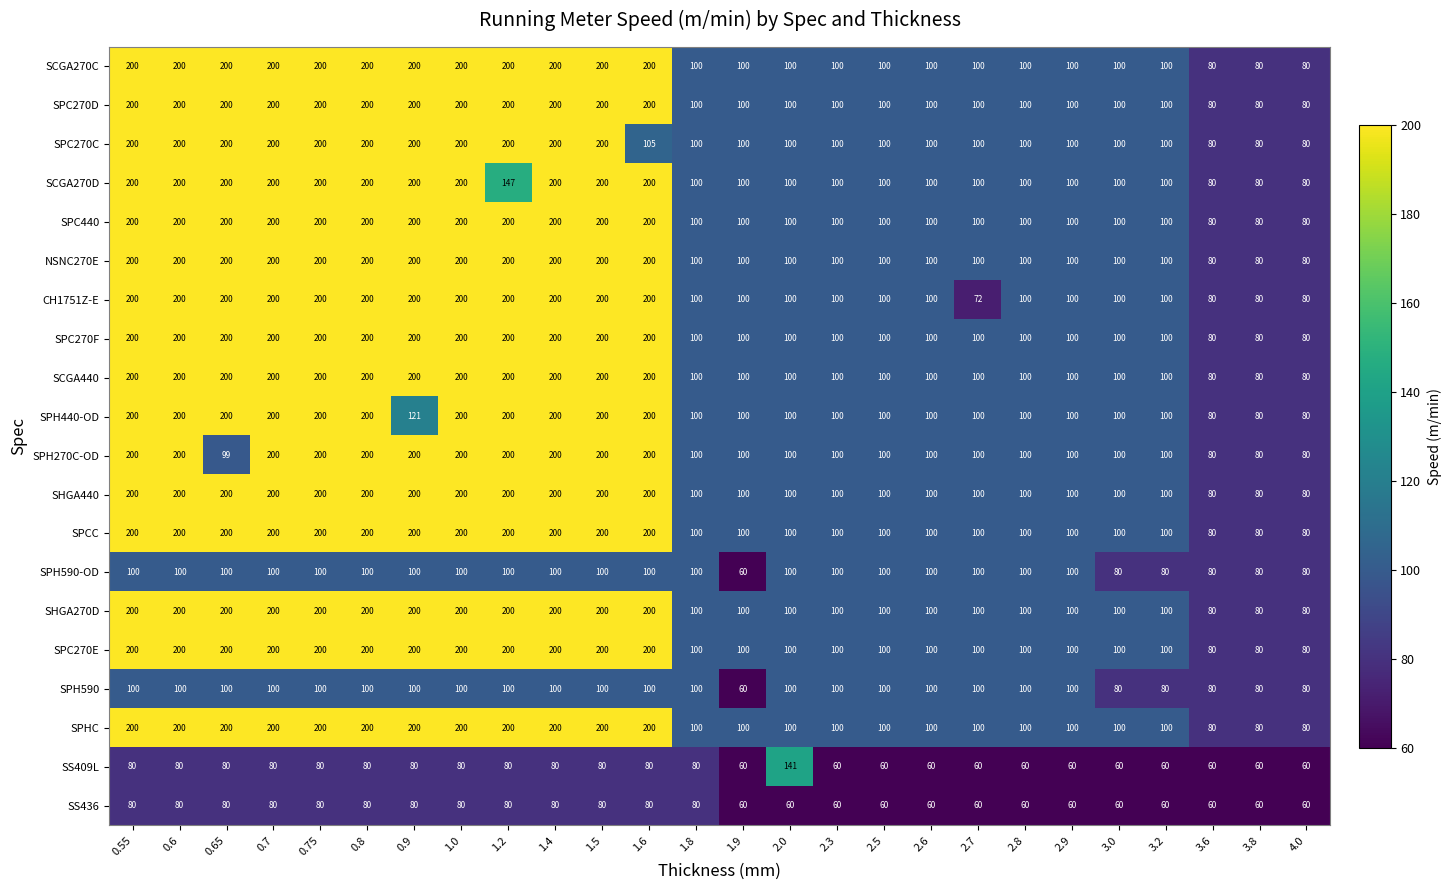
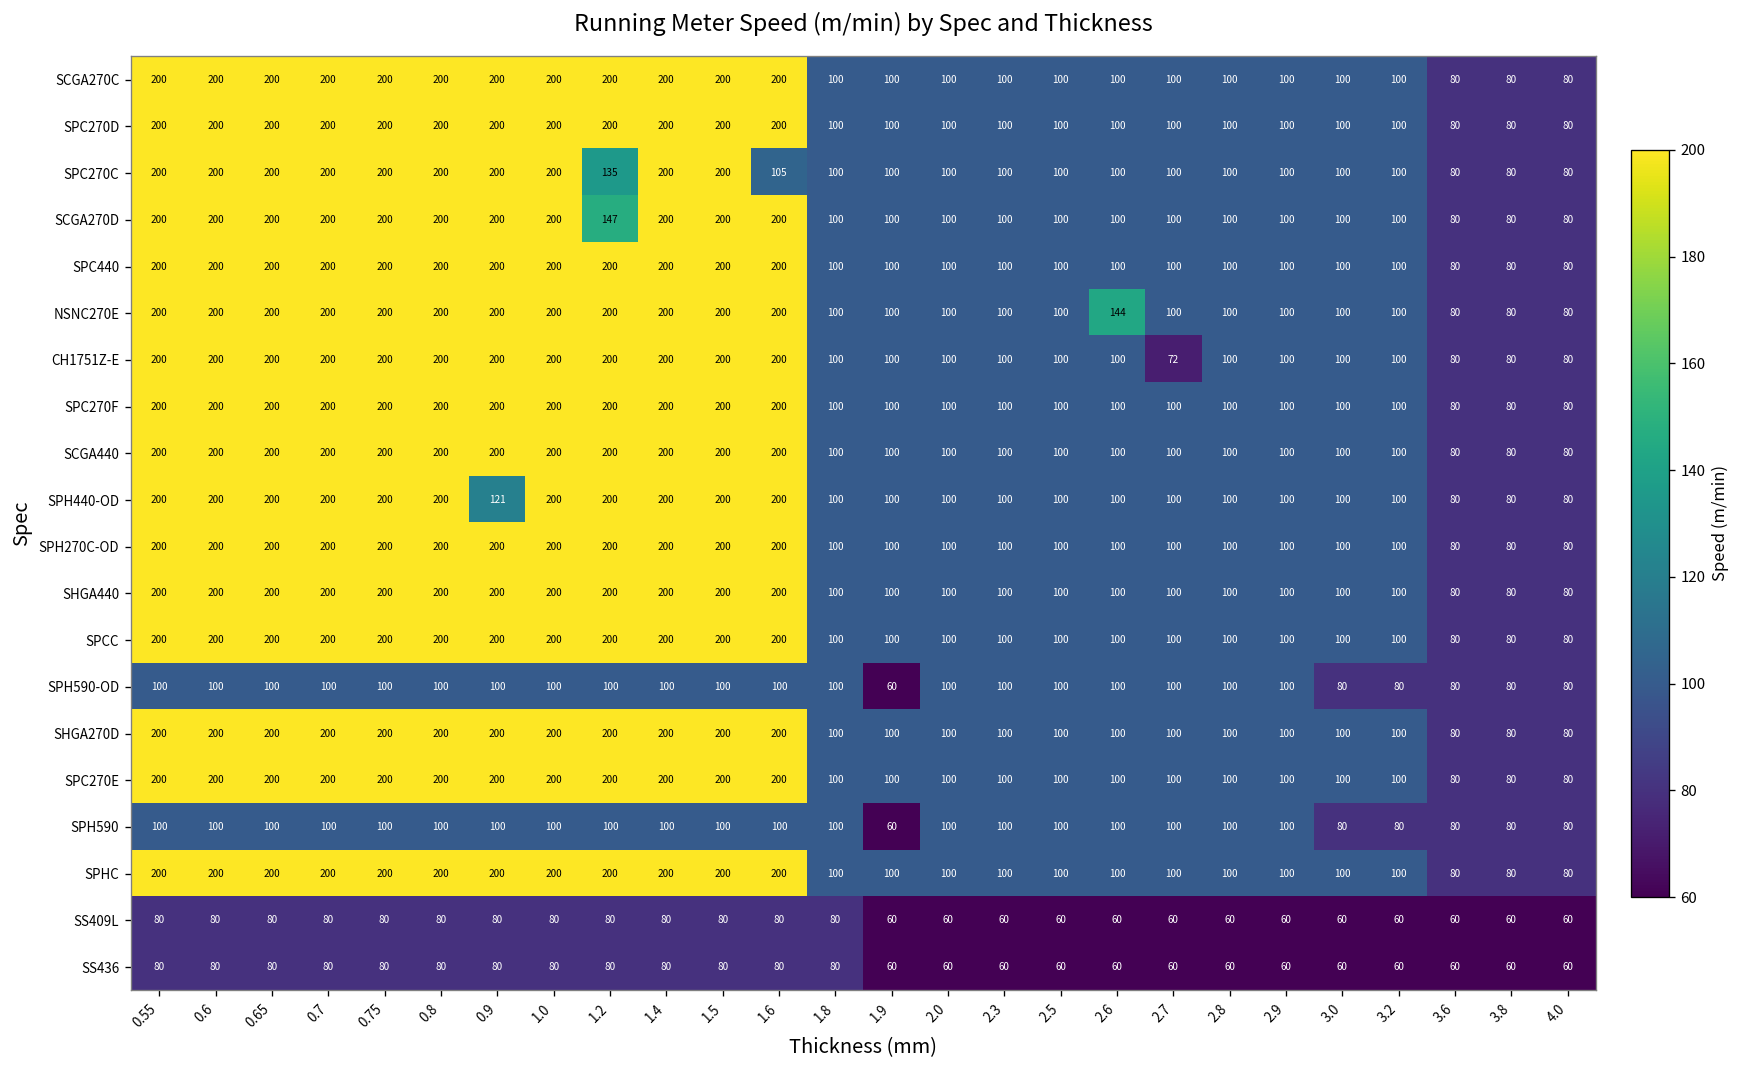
SPC270C, 1.2: 200 -> 135
NSNC270E, 2.6: 100 -> 144
SPH270C-OD, 0.65: 99 -> 200
SS409L, 2.0: 141 -> 60
